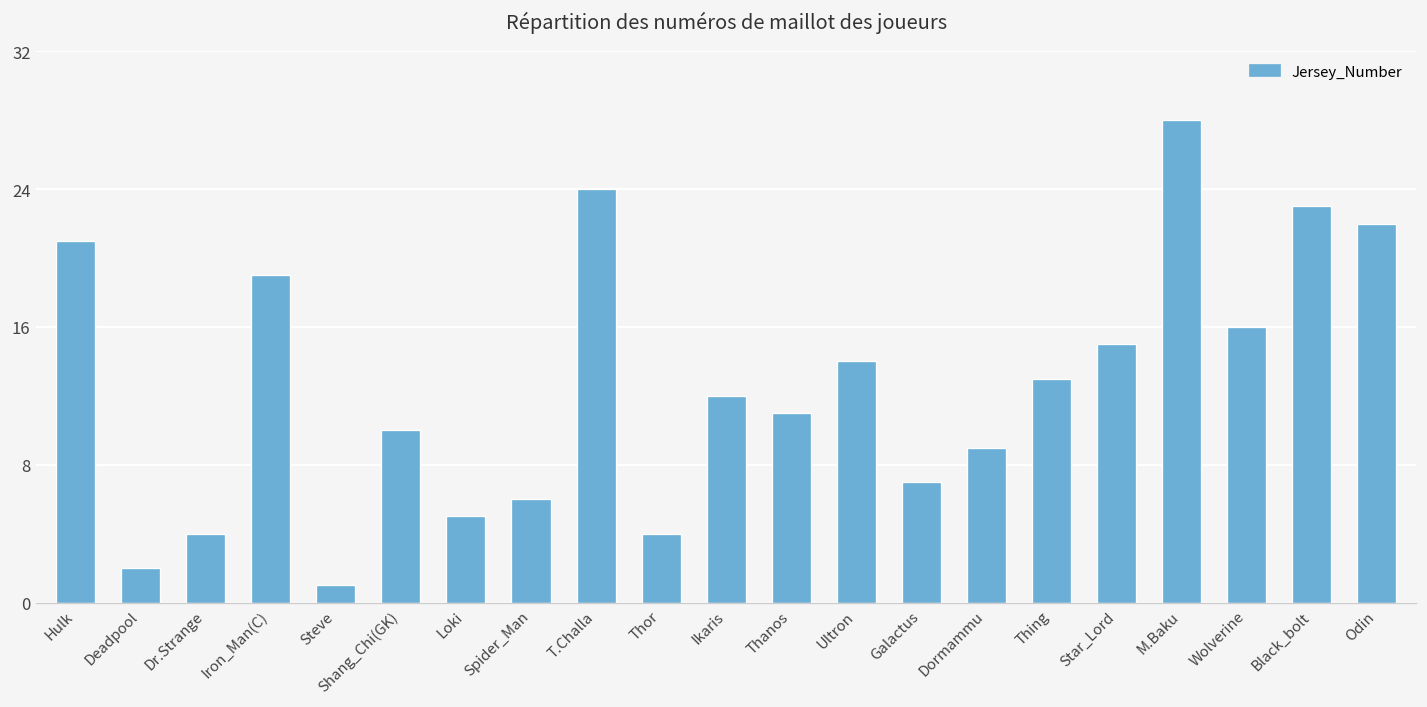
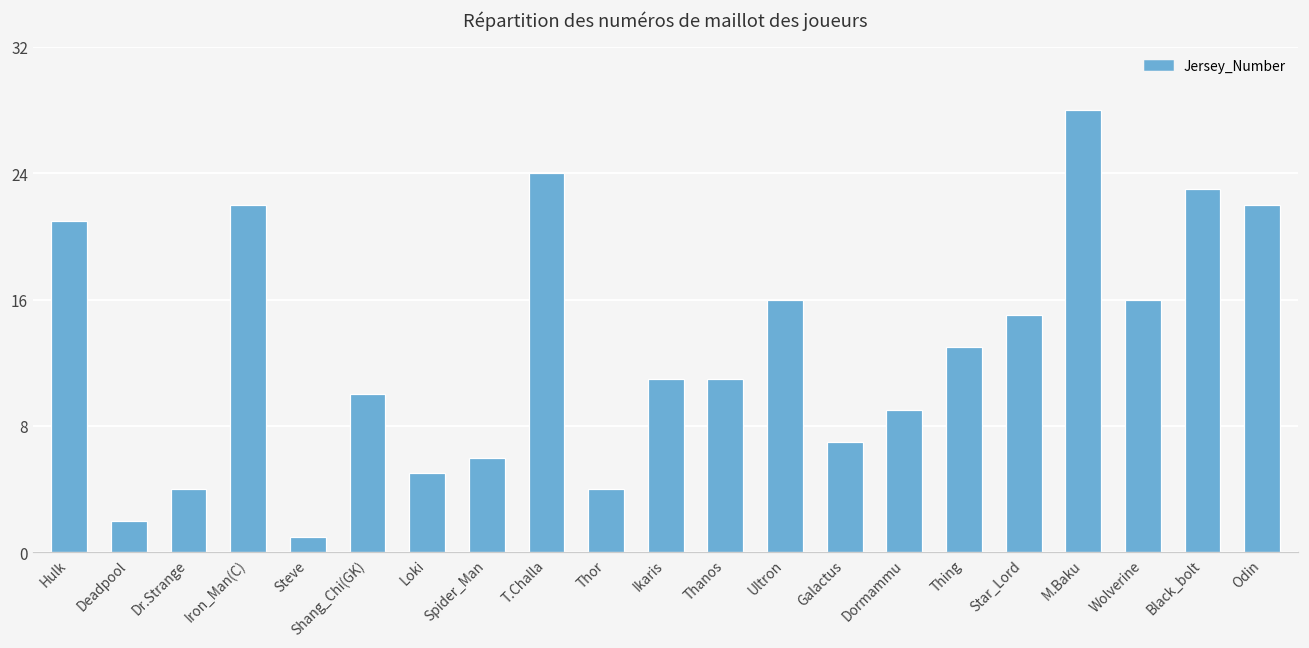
Iron_Man(C): 19 -> 22
Ikaris: 12 -> 11
Ultron: 14 -> 16
